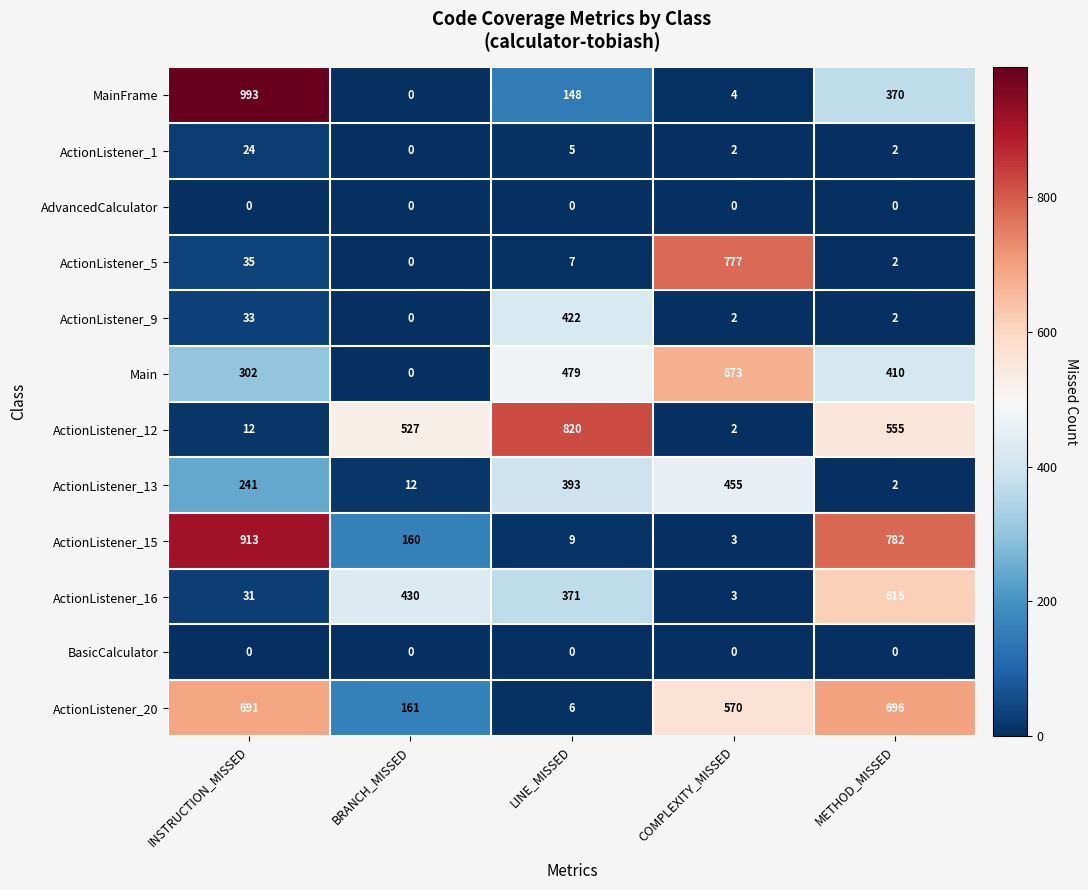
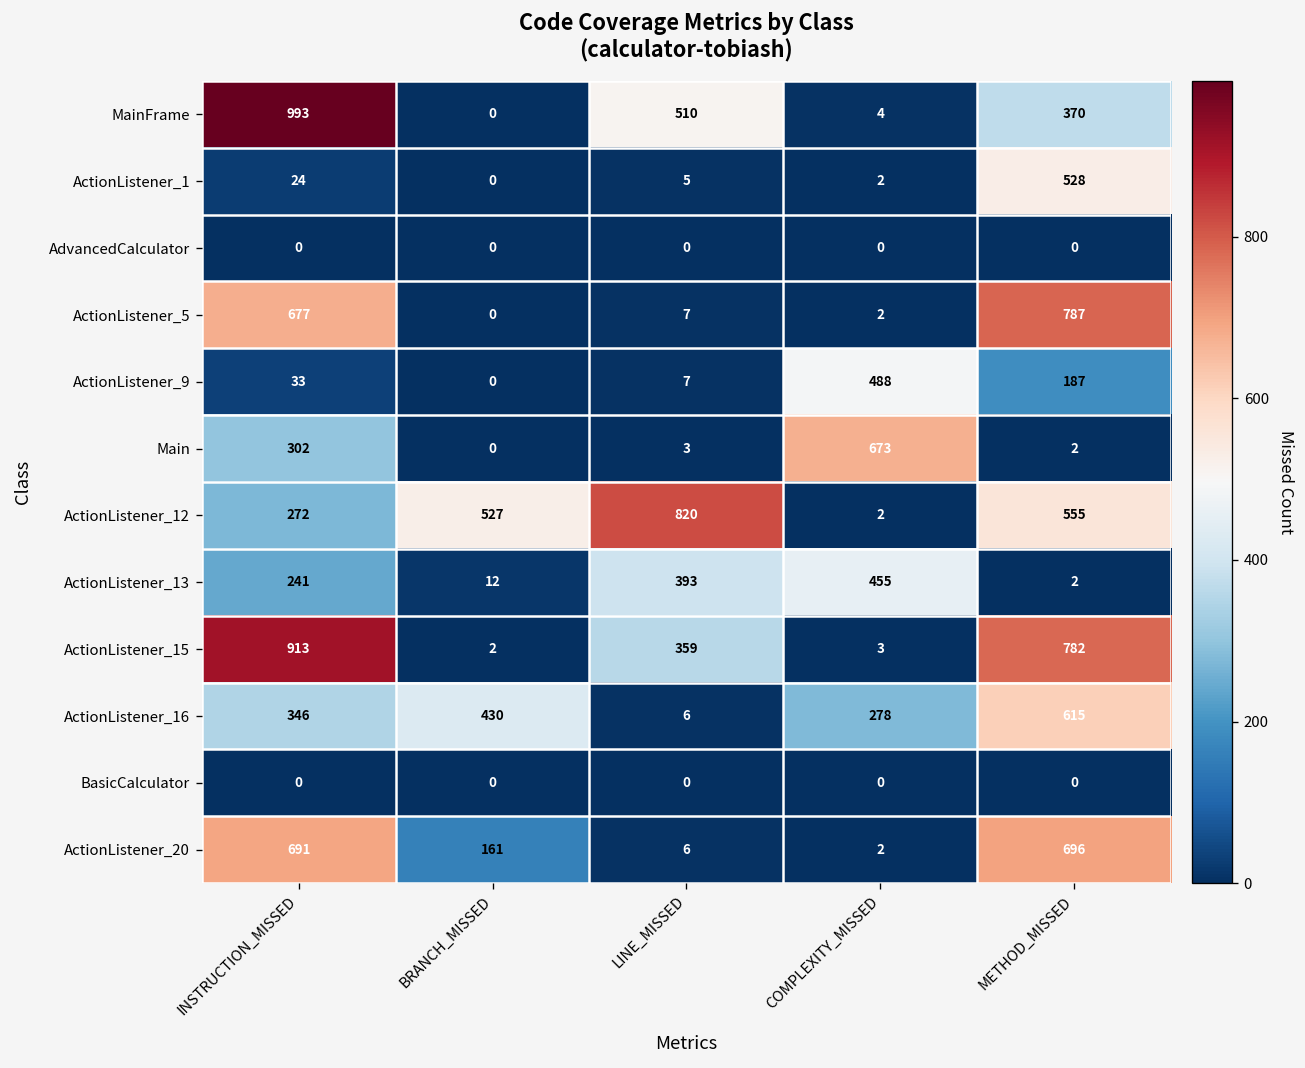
MainFrame, LINE_MISSED: 148 -> 510
ActionListener_1, METHOD_MISSED: 2 -> 528
ActionListener_5, INSTRUCTION_MISSED: 35 -> 677
ActionListener_5, COMPLEXITY_MISSED: 777 -> 2
ActionListener_5, METHOD_MISSED: 2 -> 787
ActionListener_9, LINE_MISSED: 422 -> 7
ActionListener_9, COMPLEXITY_MISSED: 2 -> 488
ActionListener_9, METHOD_MISSED: 2 -> 187
Main, LINE_MISSED: 479 -> 3
Main, METHOD_MISSED: 410 -> 2
ActionListener_12, INSTRUCTION_MISSED: 12 -> 272
ActionListener_15, BRANCH_MISSED: 160 -> 2
ActionListener_15, LINE_MISSED: 9 -> 359
ActionListener_16, INSTRUCTION_MISSED: 31 -> 346
ActionListener_16, LINE_MISSED: 371 -> 6
ActionListener_16, COMPLEXITY_MISSED: 3 -> 278
ActionListener_20, COMPLEXITY_MISSED: 570 -> 2
